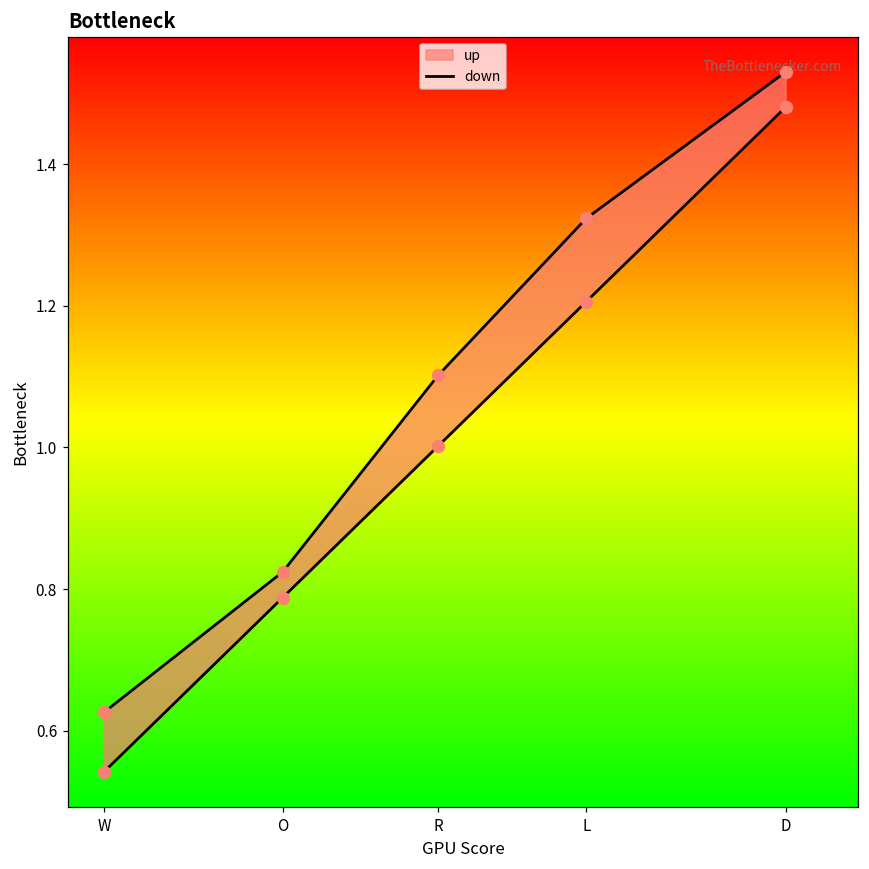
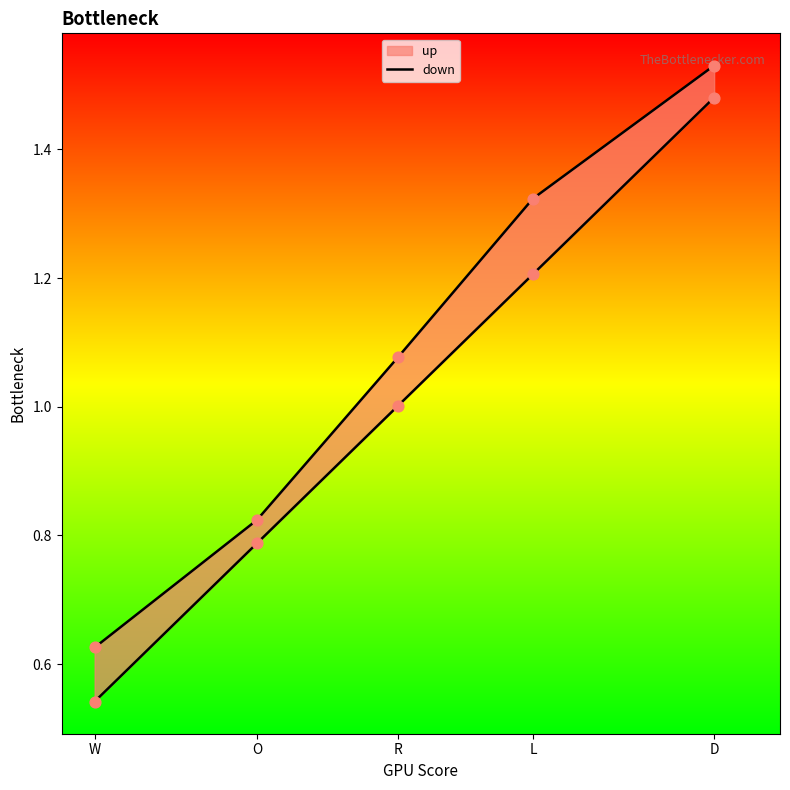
up, R: 1.10 -> 1.08
